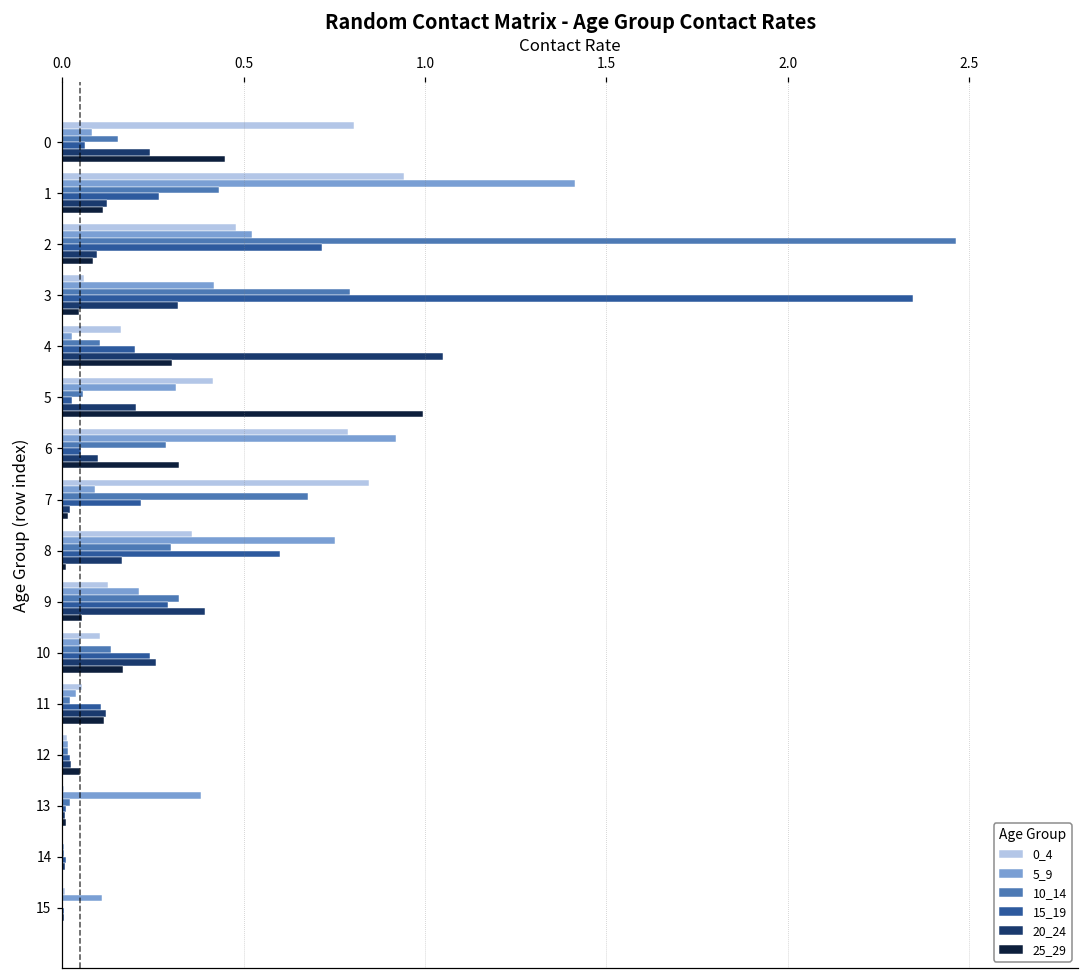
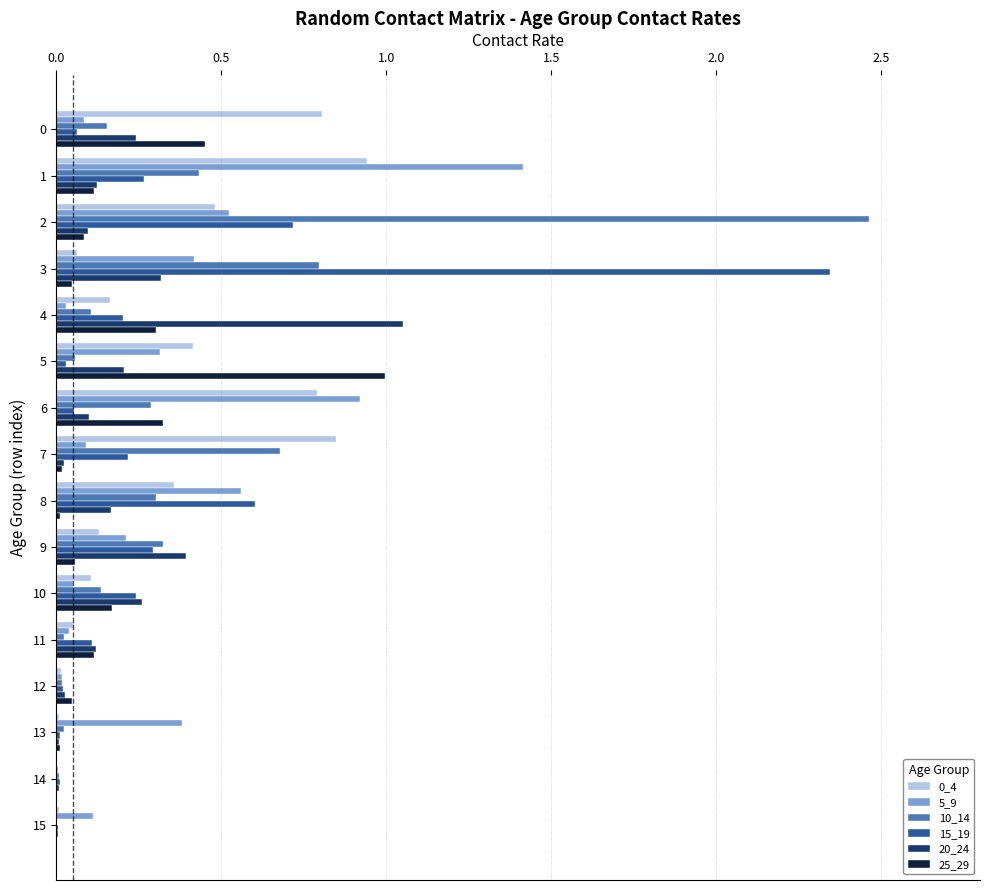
5_9, 8: 0.75 -> 0.56
